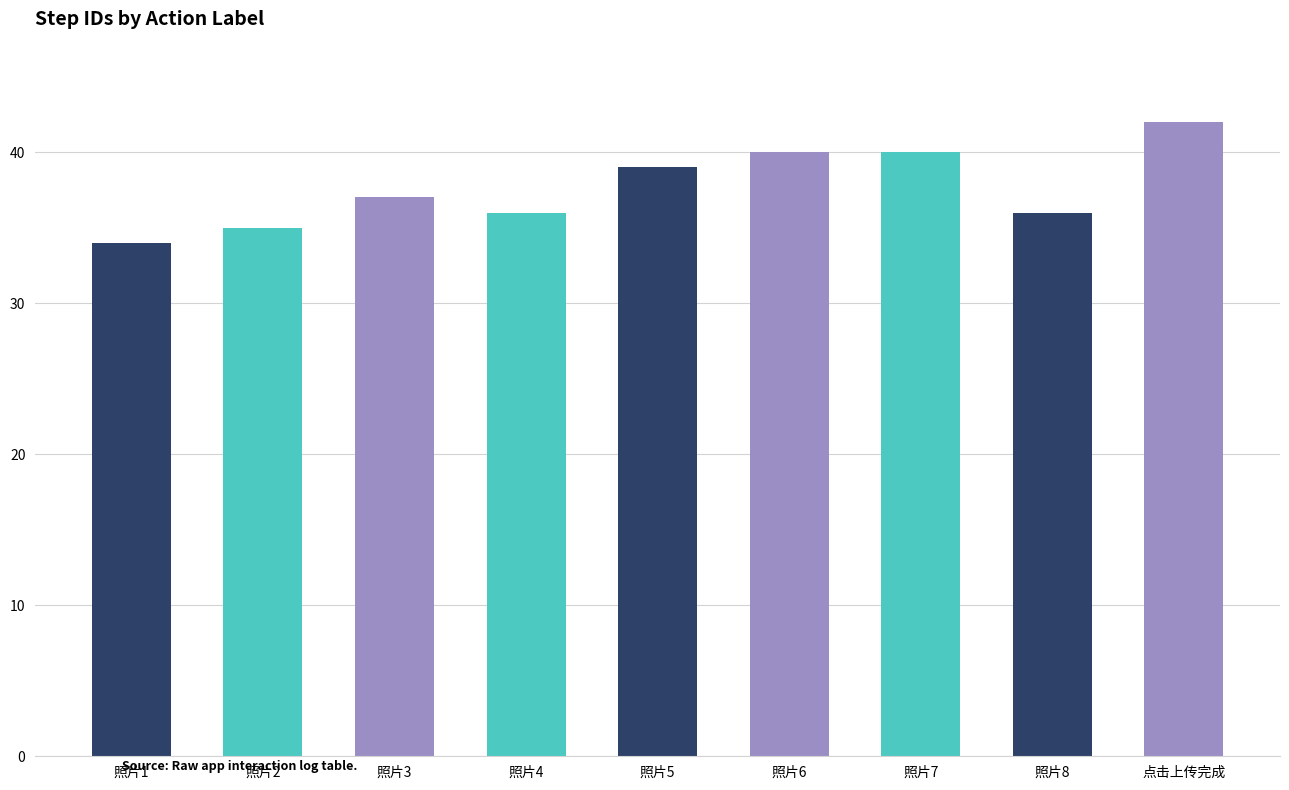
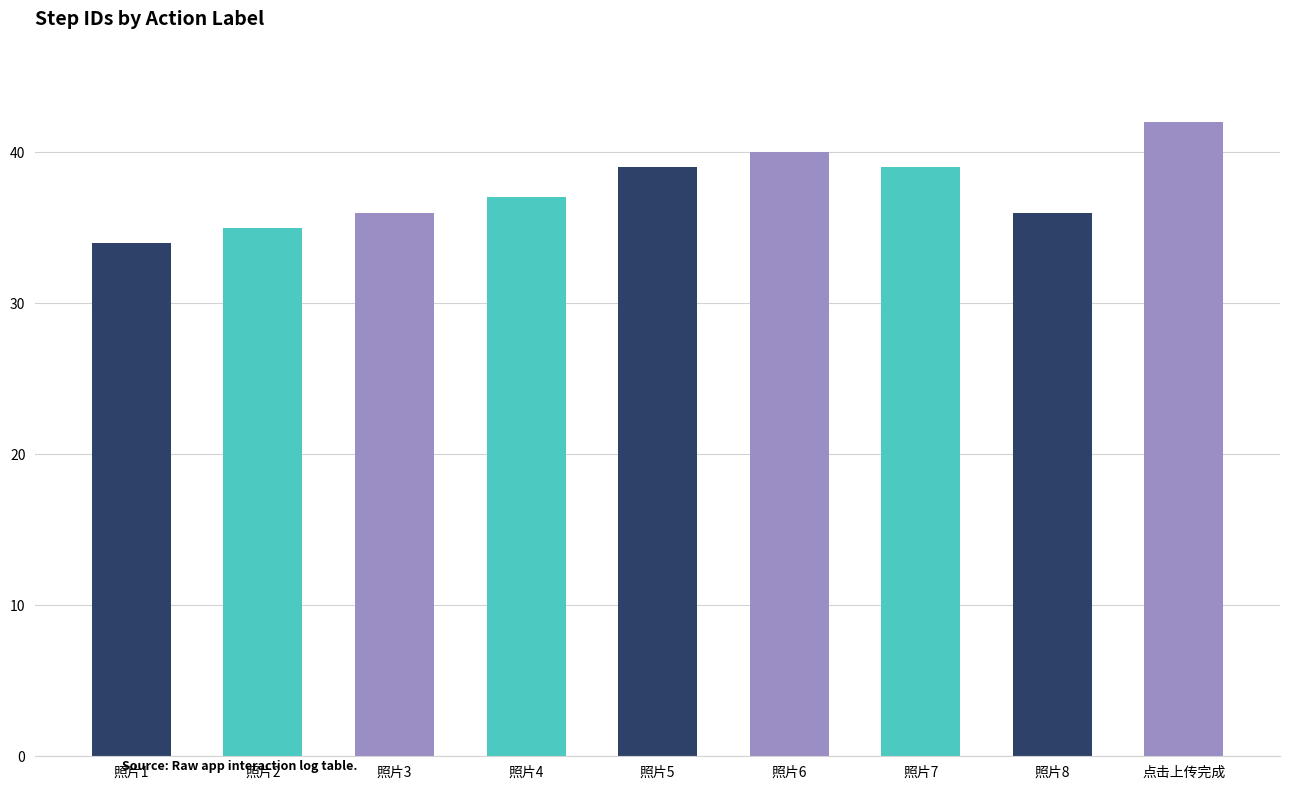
照片3: 37 -> 36
照片4: 36 -> 37
照片7: 40 -> 39
